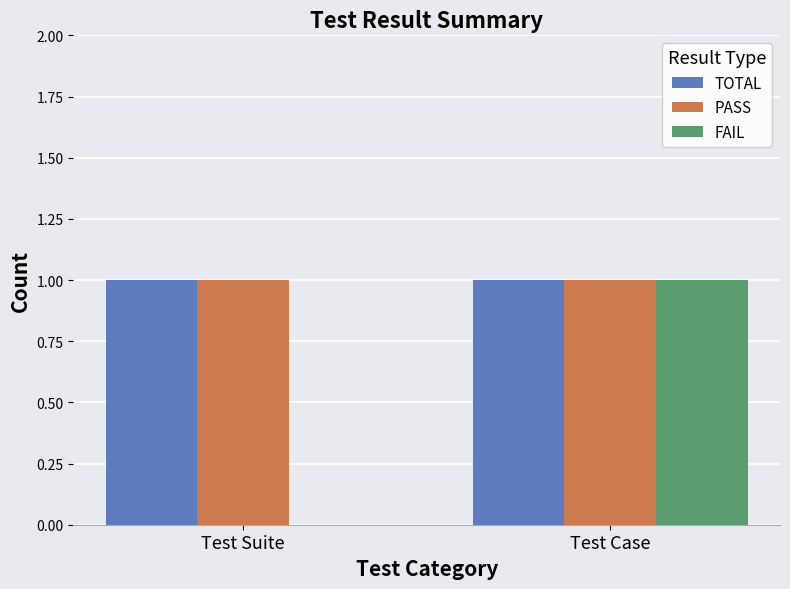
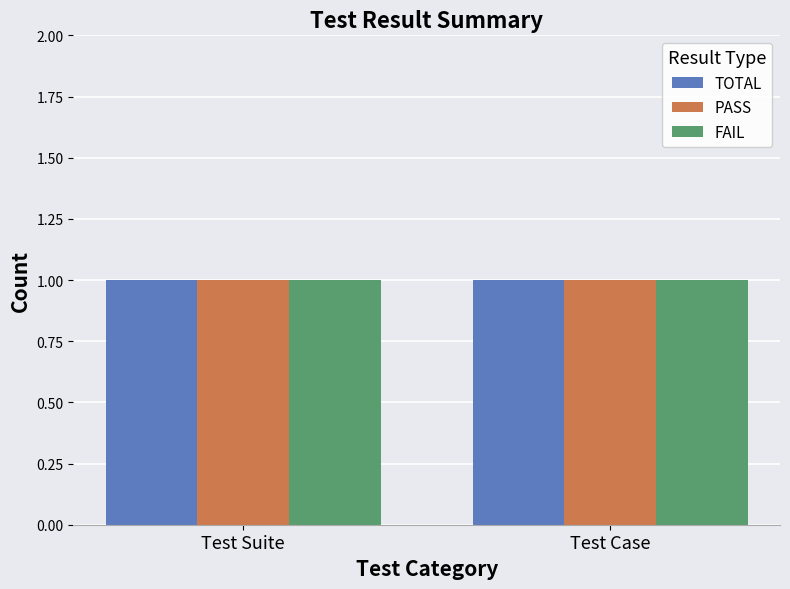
FAIL, Test Suite: 0 -> 1
